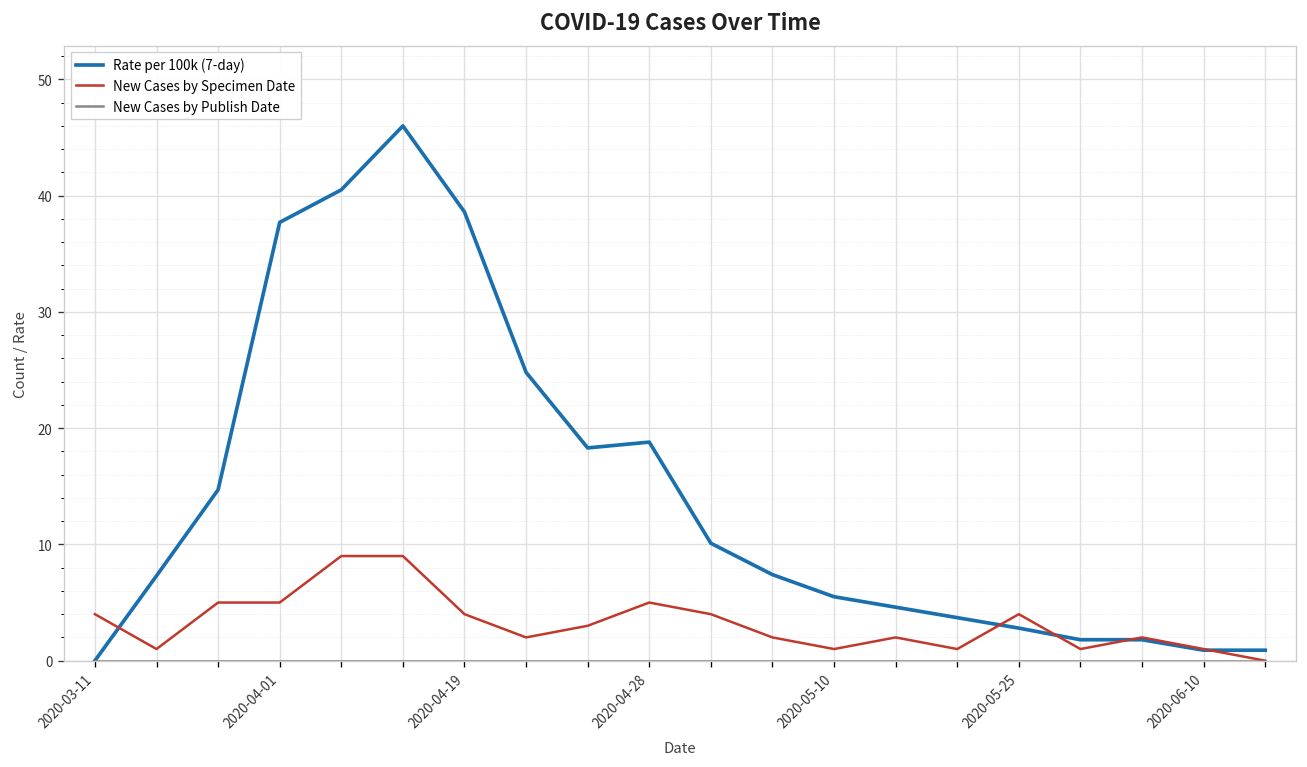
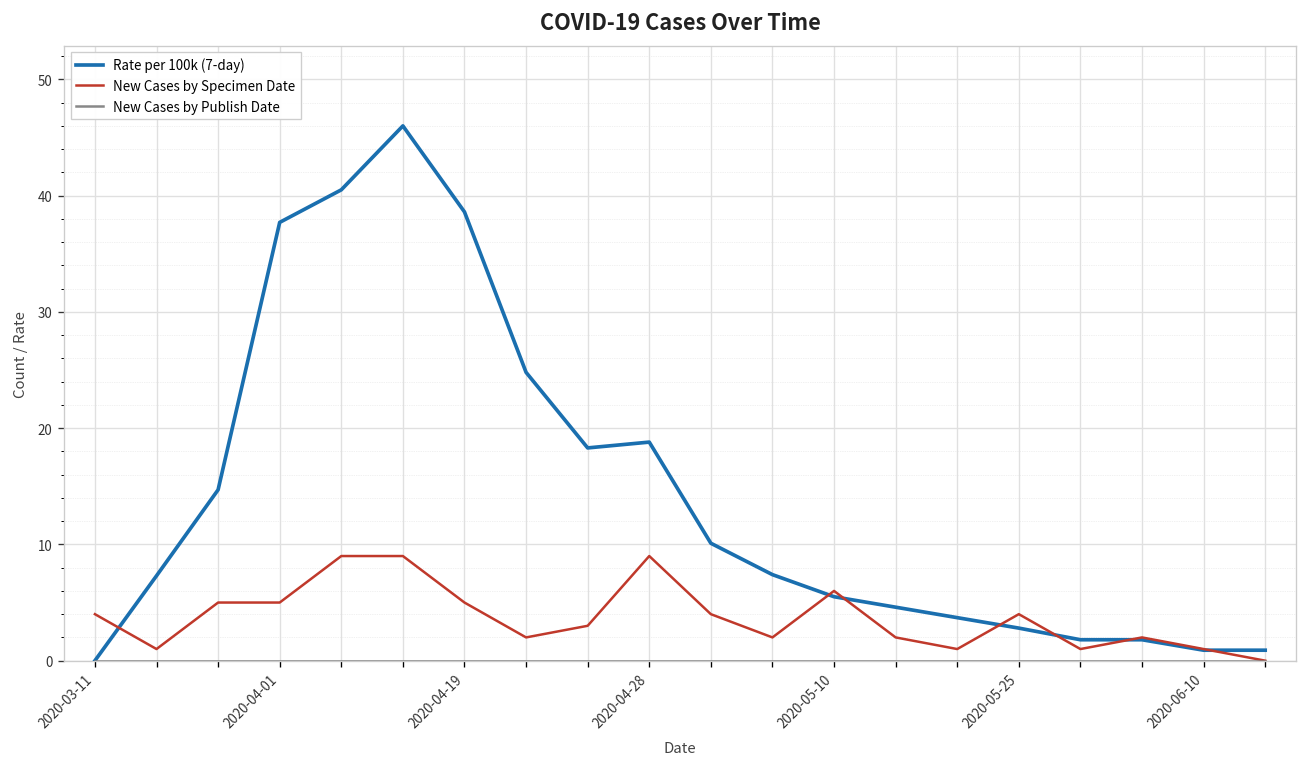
New Cases by Specimen Date, 2020-04-19: 4 -> 5
New Cases by Specimen Date, 2020-04-28: 5 -> 9
New Cases by Specimen Date, 2020-05-10: 1 -> 6
